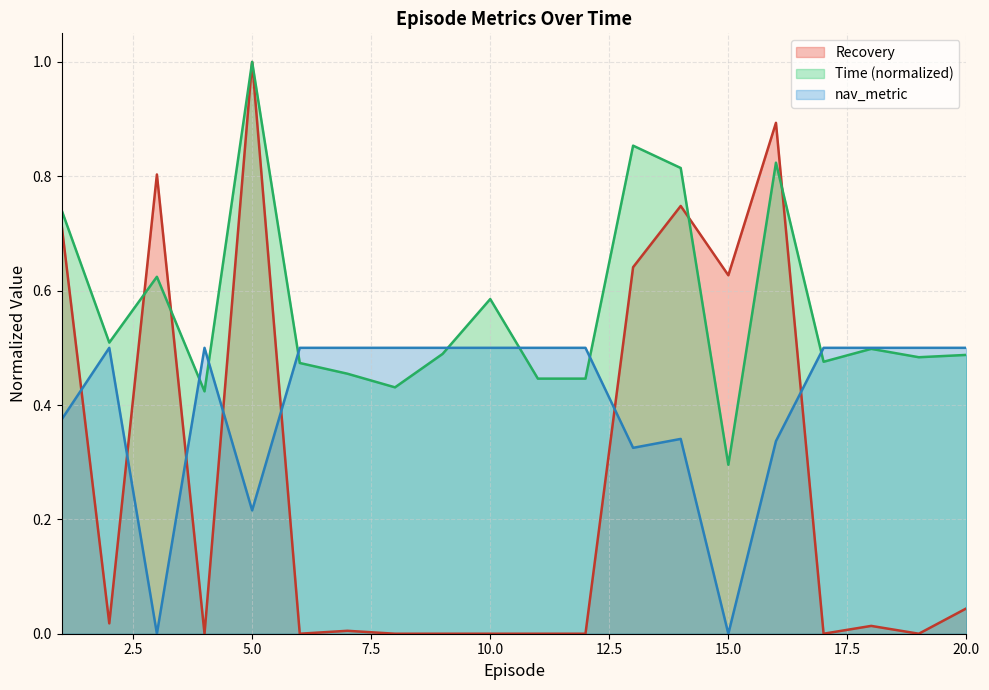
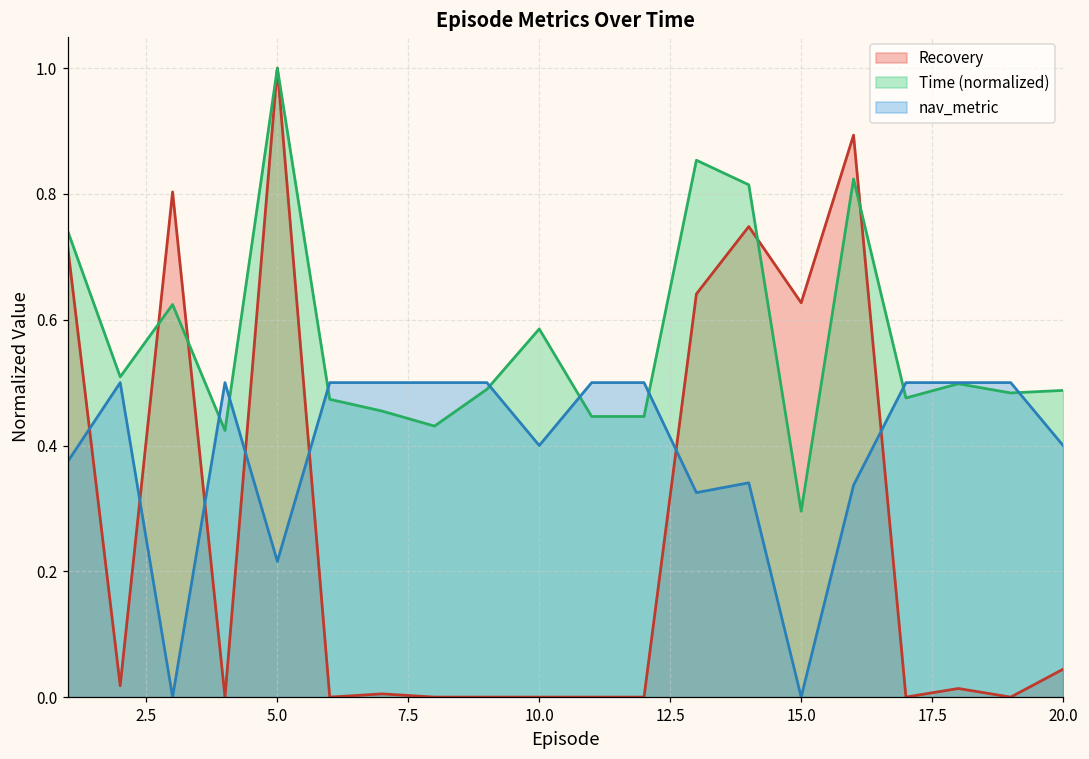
nav_metric, 10.0: 0.5 -> 0.4
nav_metric, 20.0: 0.5 -> 0.4
